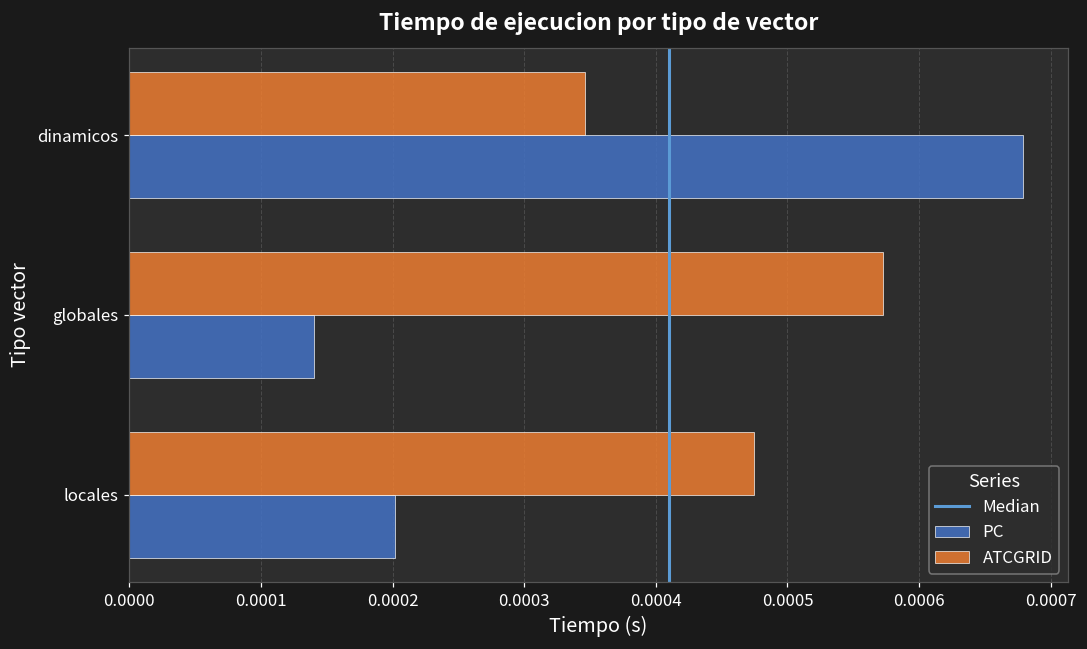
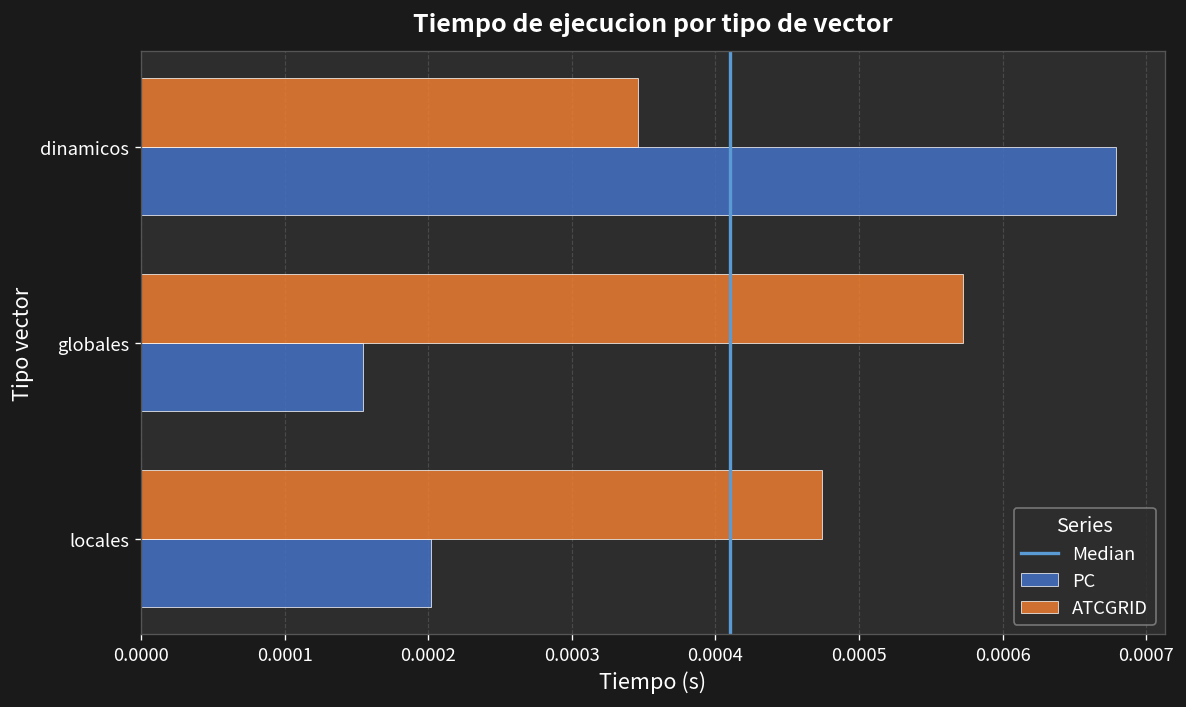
PC, globales: 0.000140 -> 0.000154
